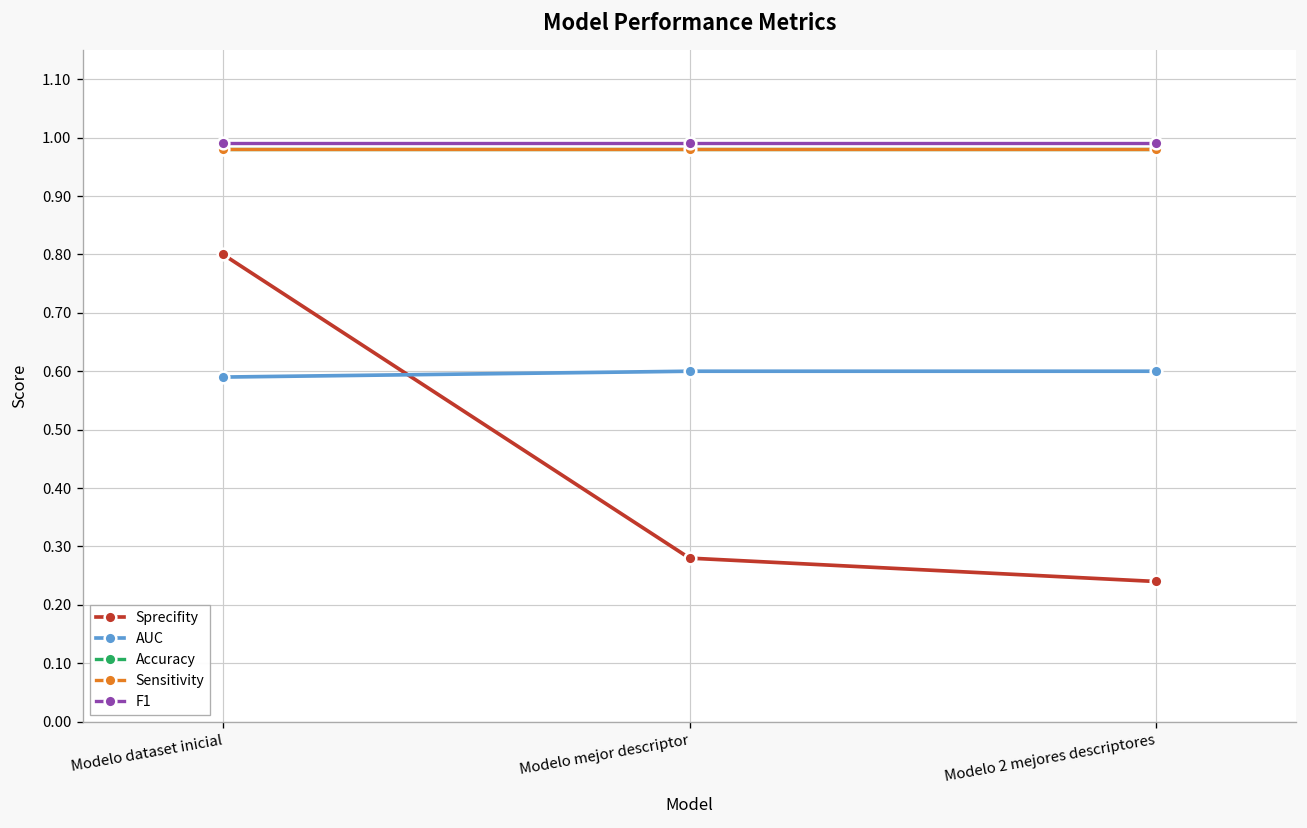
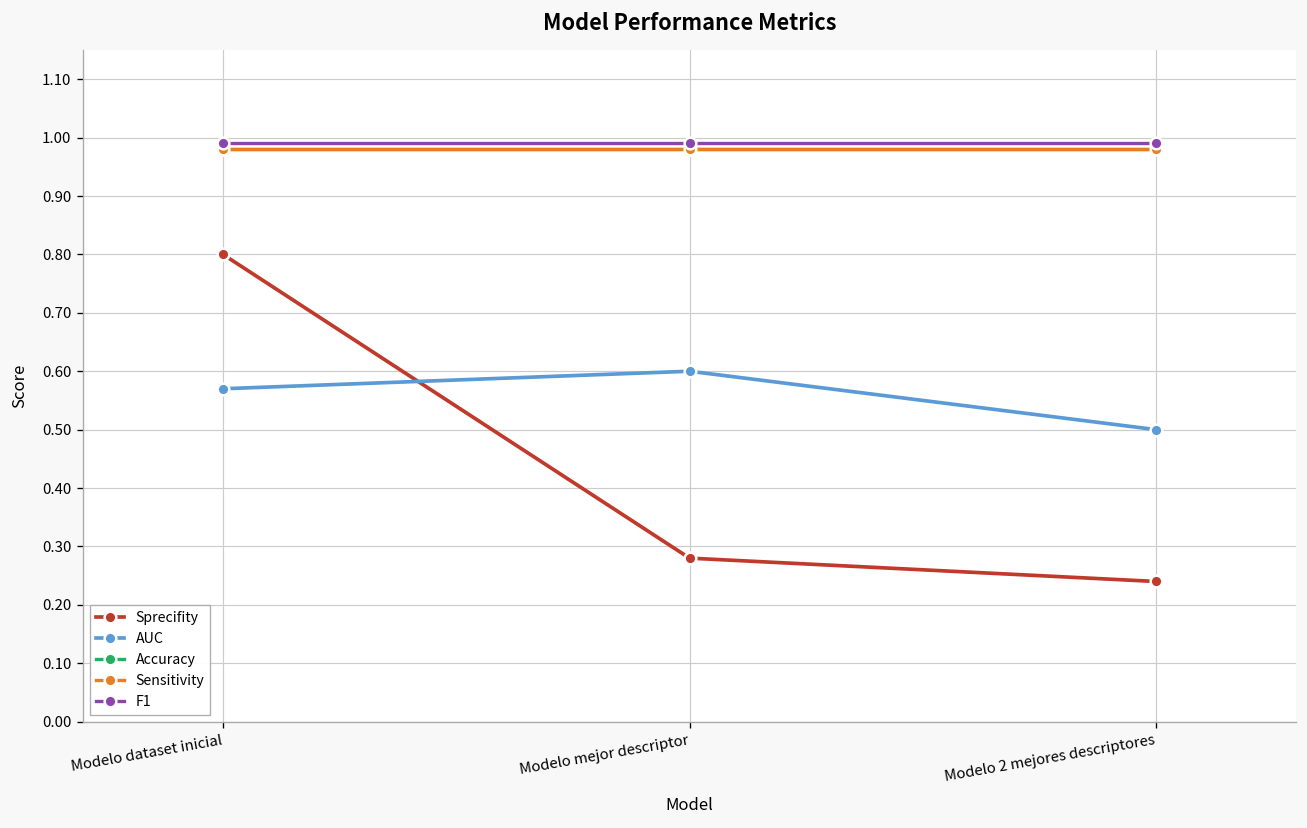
AUC, Modelo dataset inicial: 0.59 -> 0.57
AUC, Modelo 2 mejores descriptores: 0.6 -> 0.5
